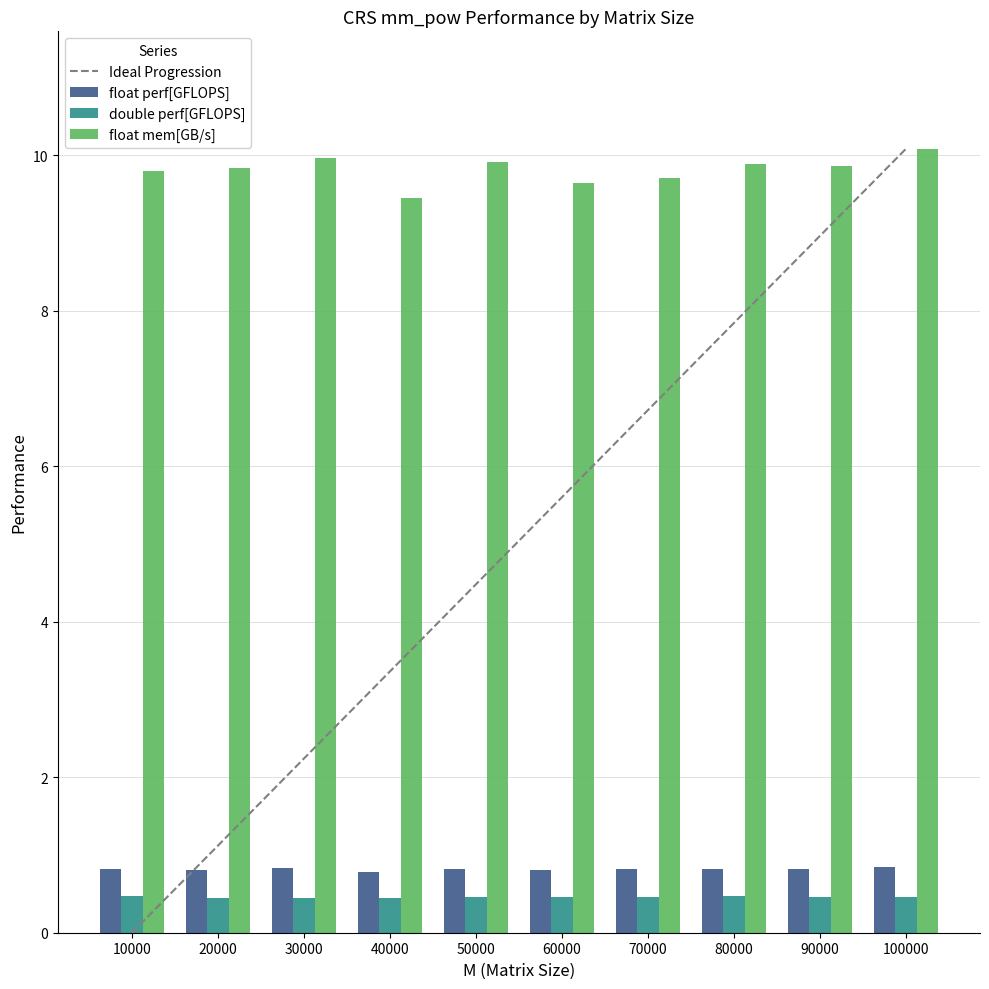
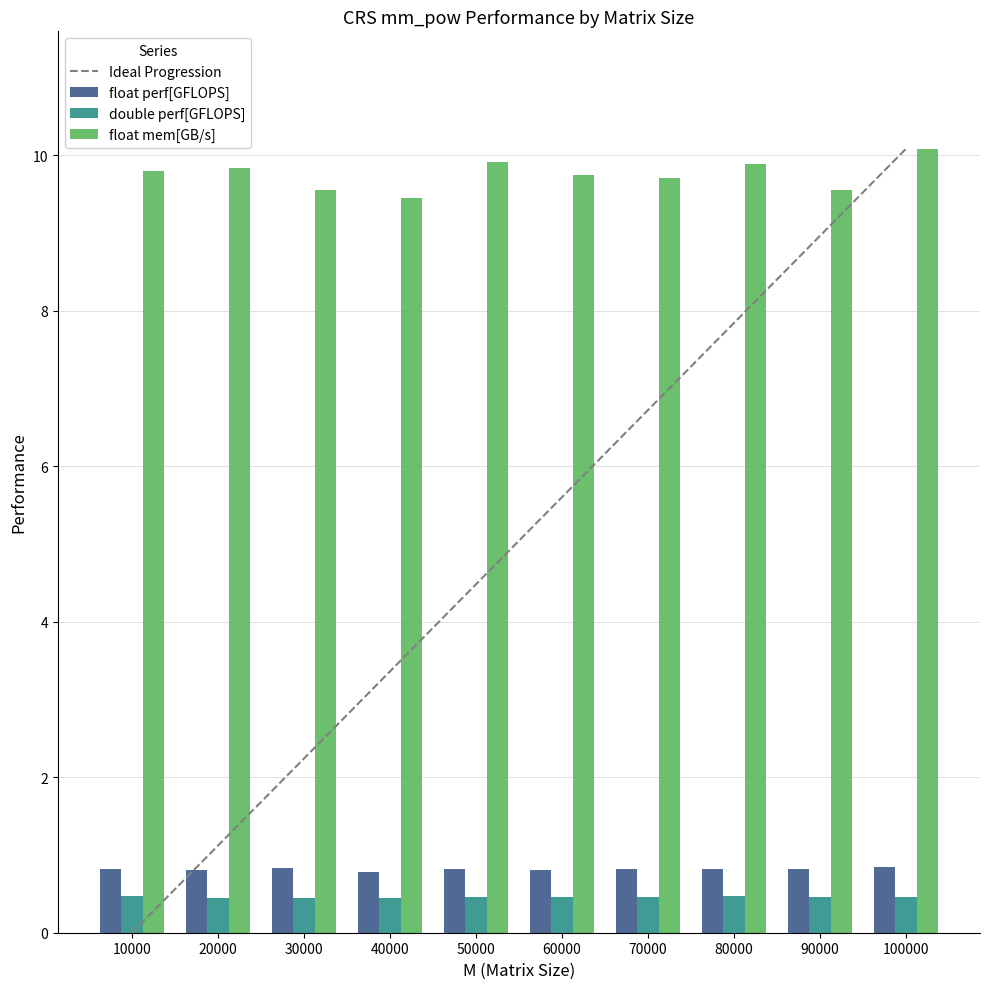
float mem[GB/s], 30000: 10.0 -> 9.5
float mem[GB/s], 60000: 9.6 -> 9.7
float mem[GB/s], 90000: 9.9 -> 9.6
